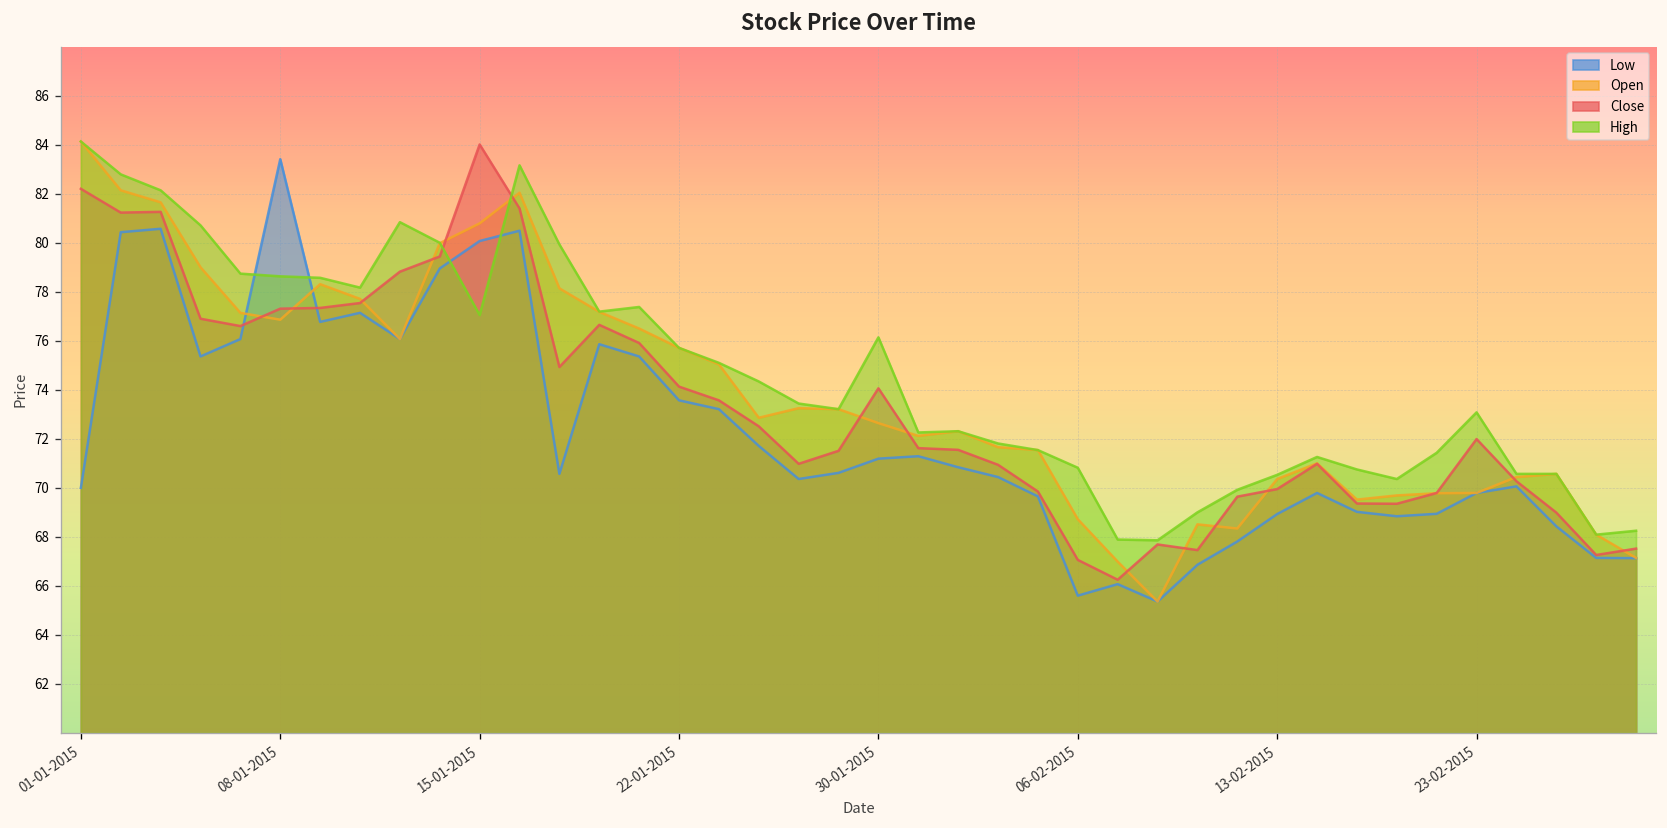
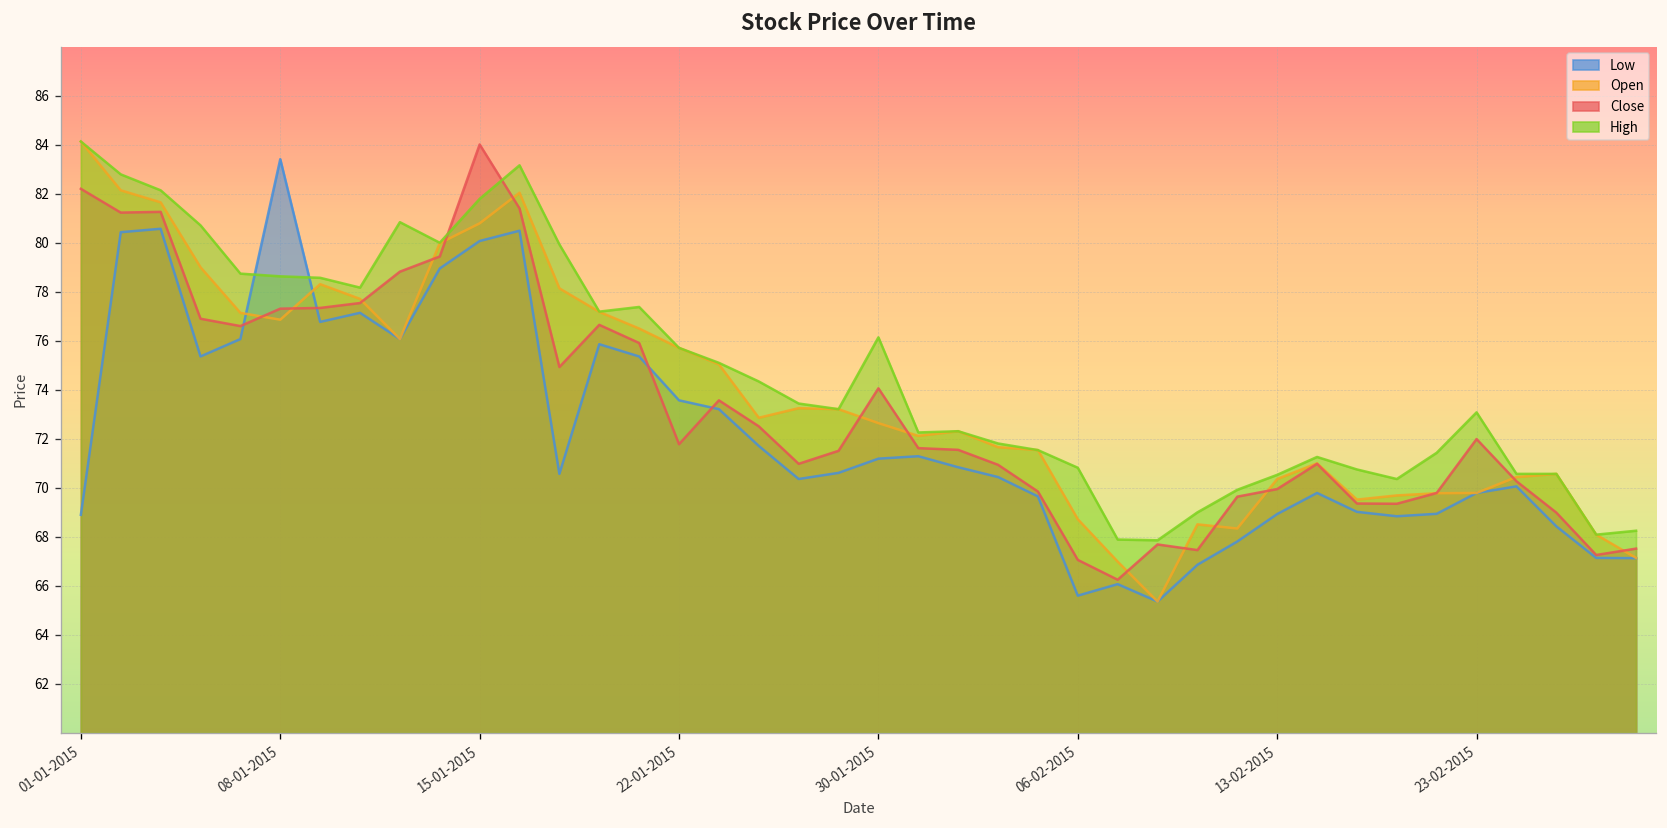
Low, 01-01-2015: 70.0 -> 68.9
High, 15-01-2015: 77.1 -> 81.8
Close, 22-01-2015: 74.1 -> 71.8
